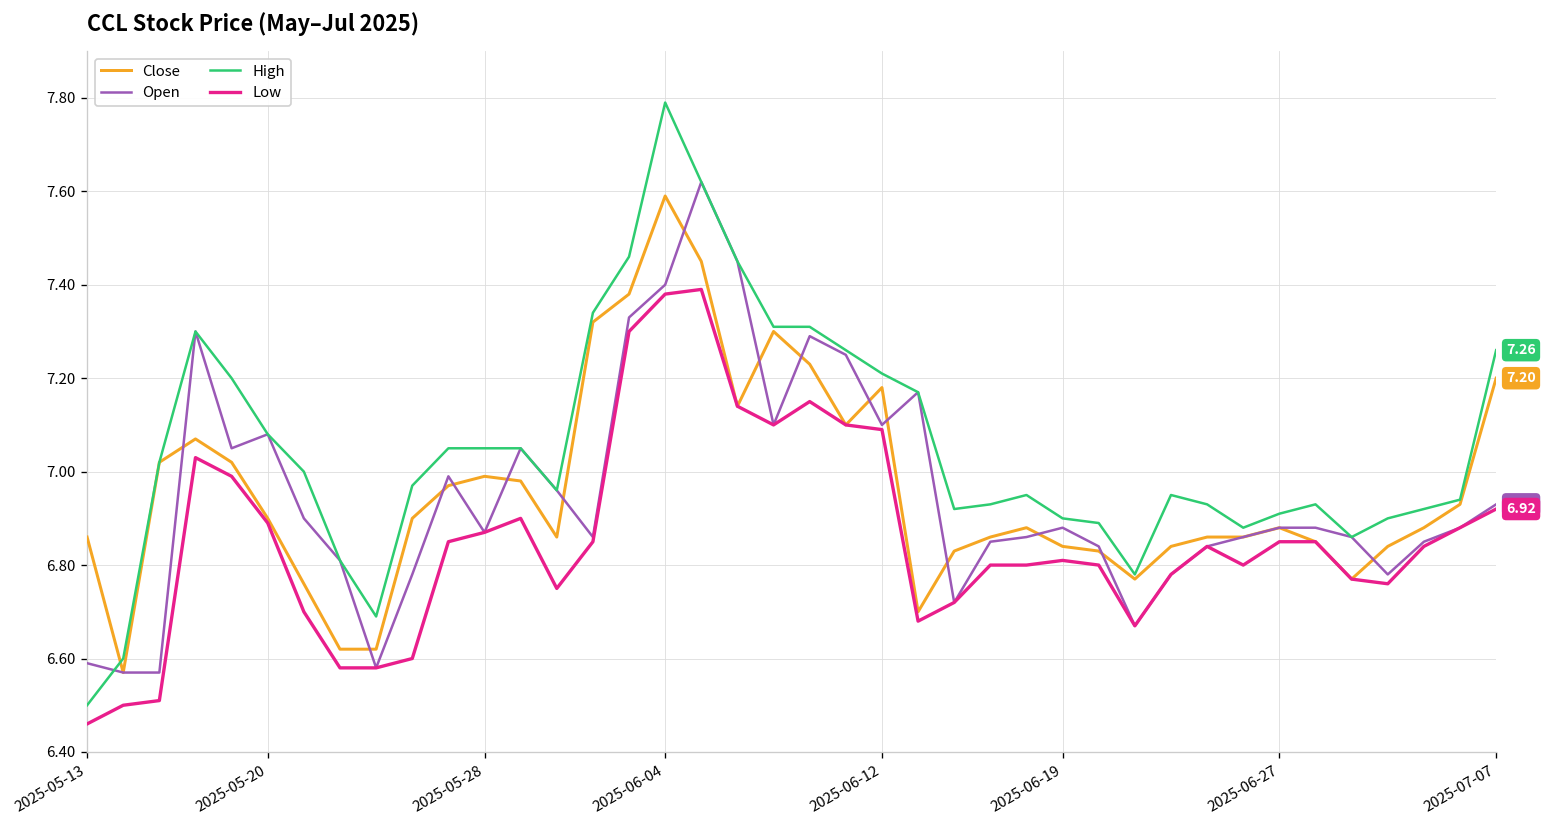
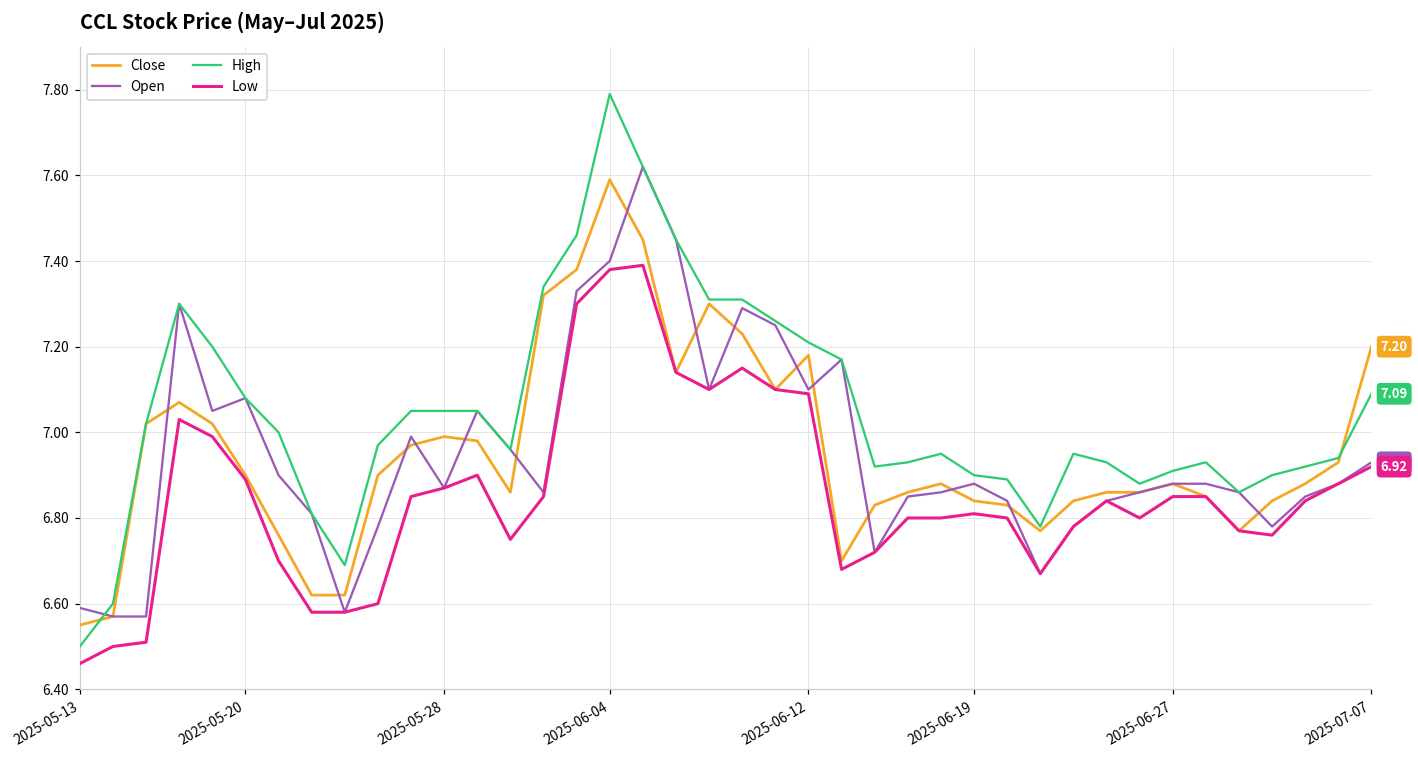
Close, 2025-05-13: 6.86 -> 6.55
High, 2025-07-07: 7.26 -> 7.09
